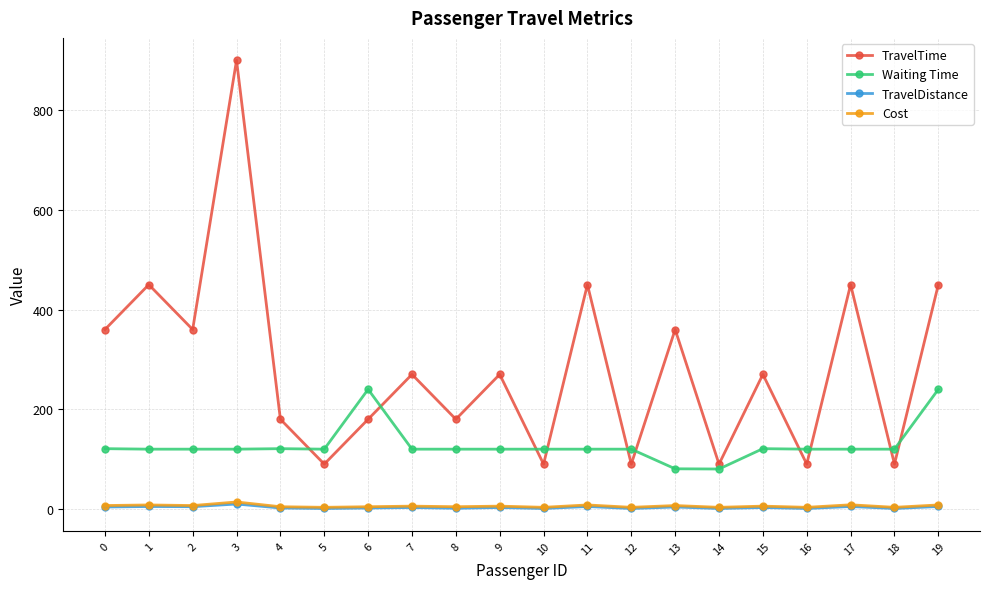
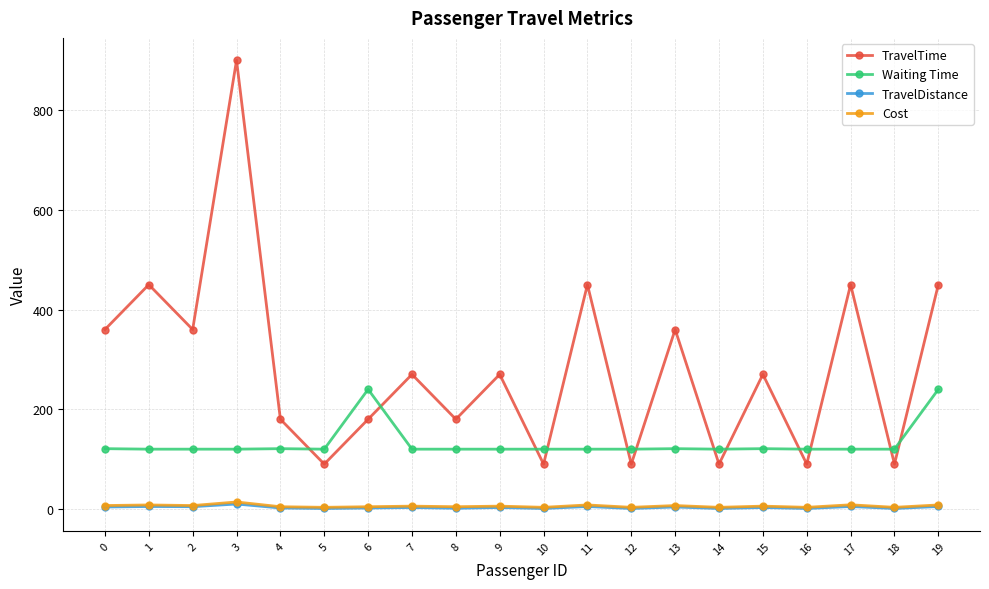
Waiting Time, 13: 80 -> 120
Waiting Time, 14: 80 -> 120
